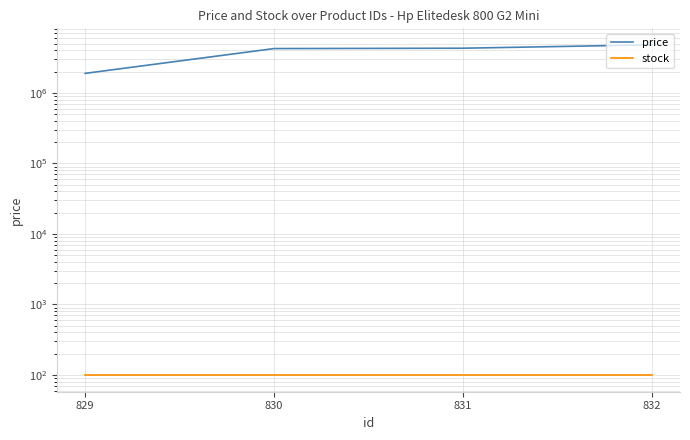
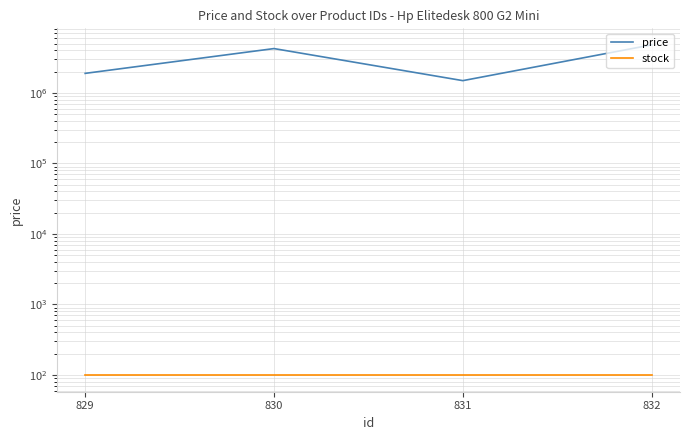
price, 831: 4000000 -> 1500000
